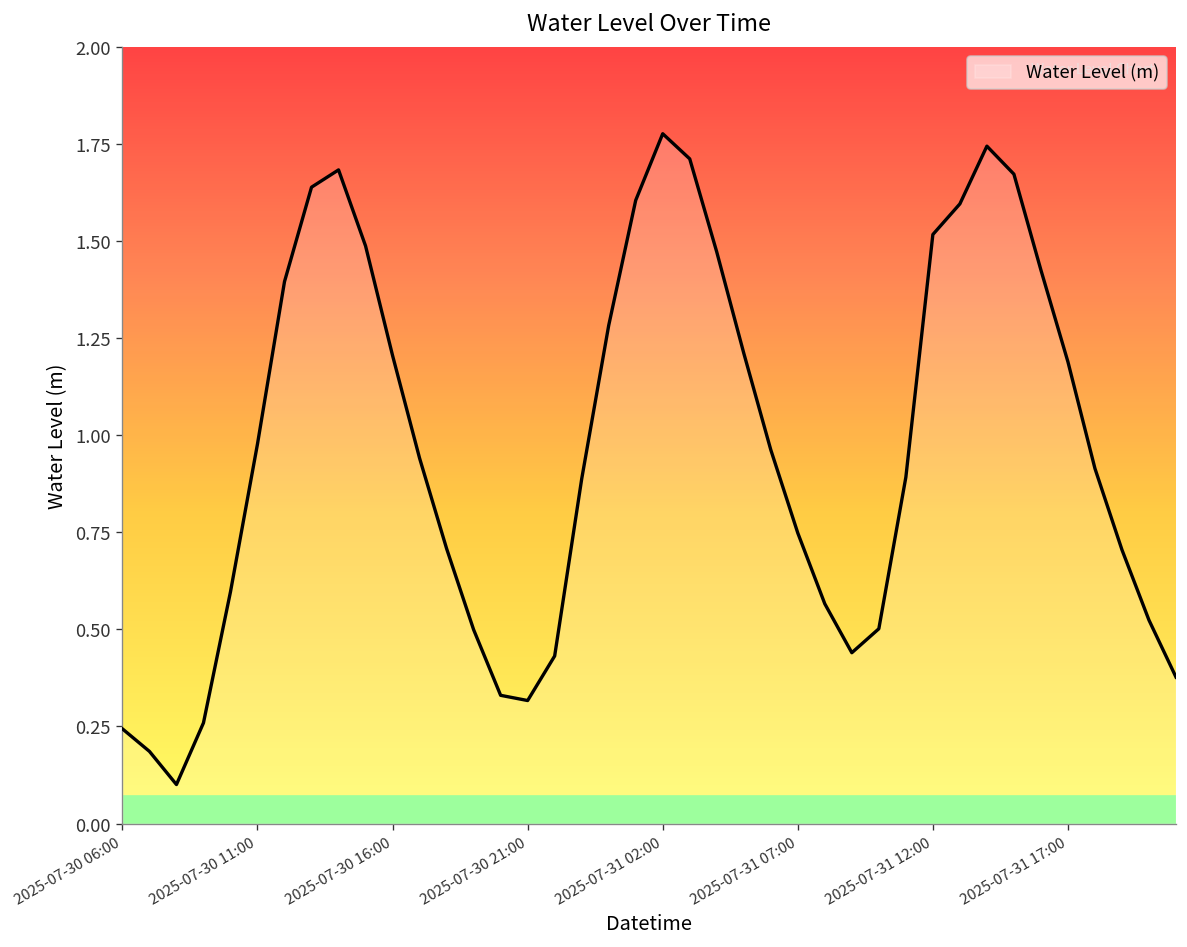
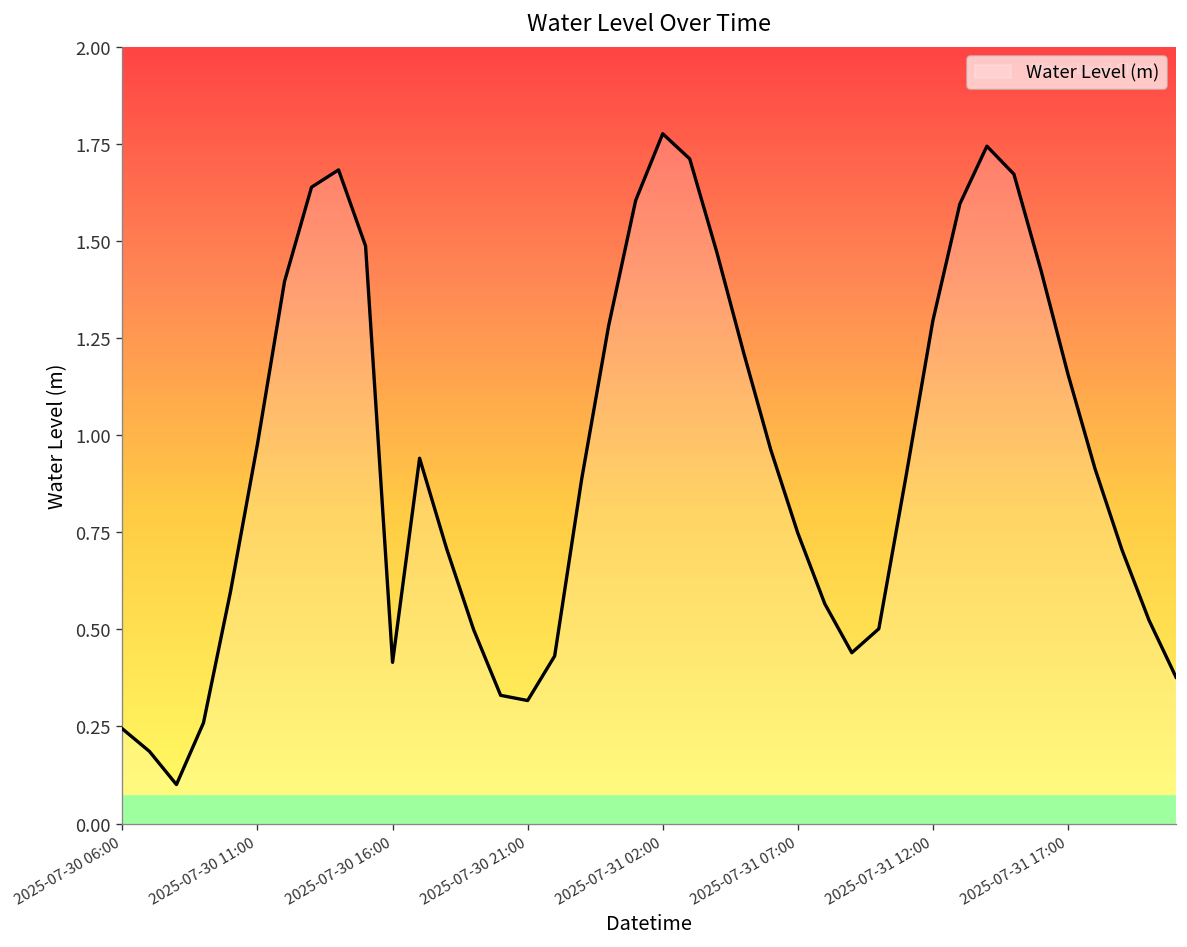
2025-07-30 16:00: 1.21 -> 0.41
2025-07-31 12:00: 1.52 -> 1.29
2025-07-31 17:00: 1.19 -> 1.16
